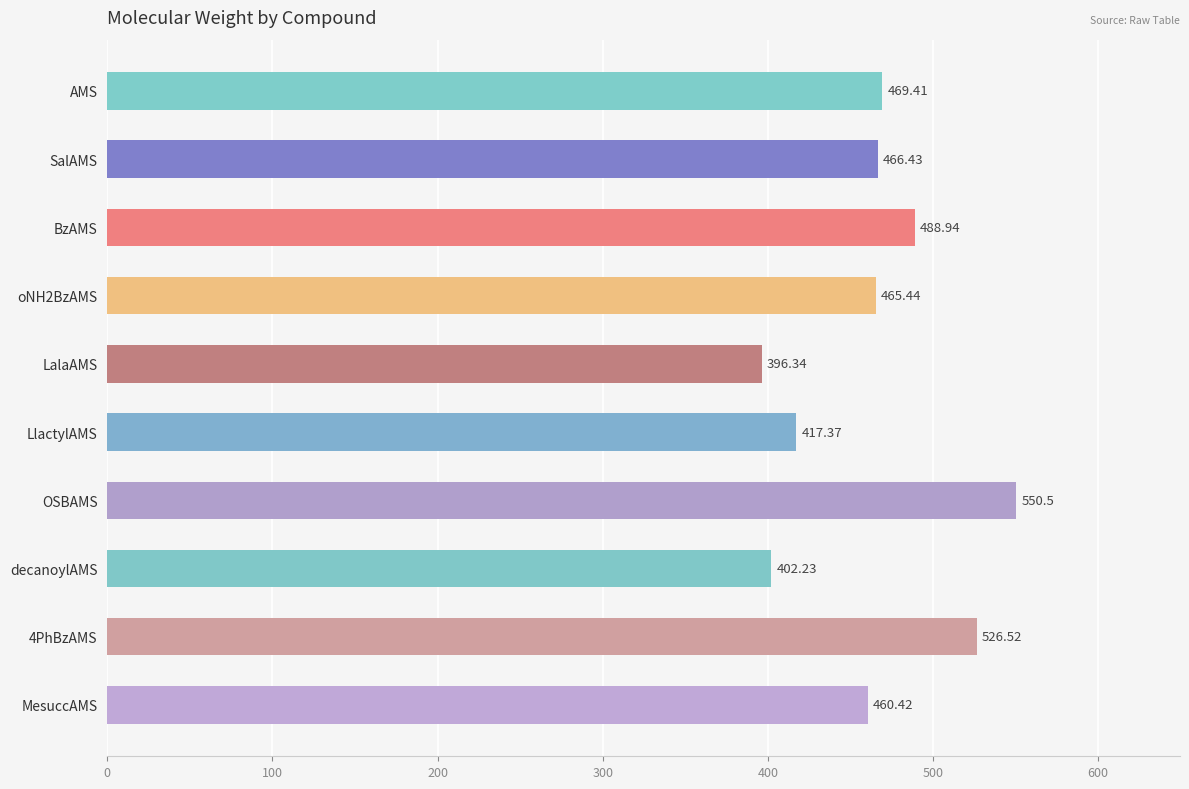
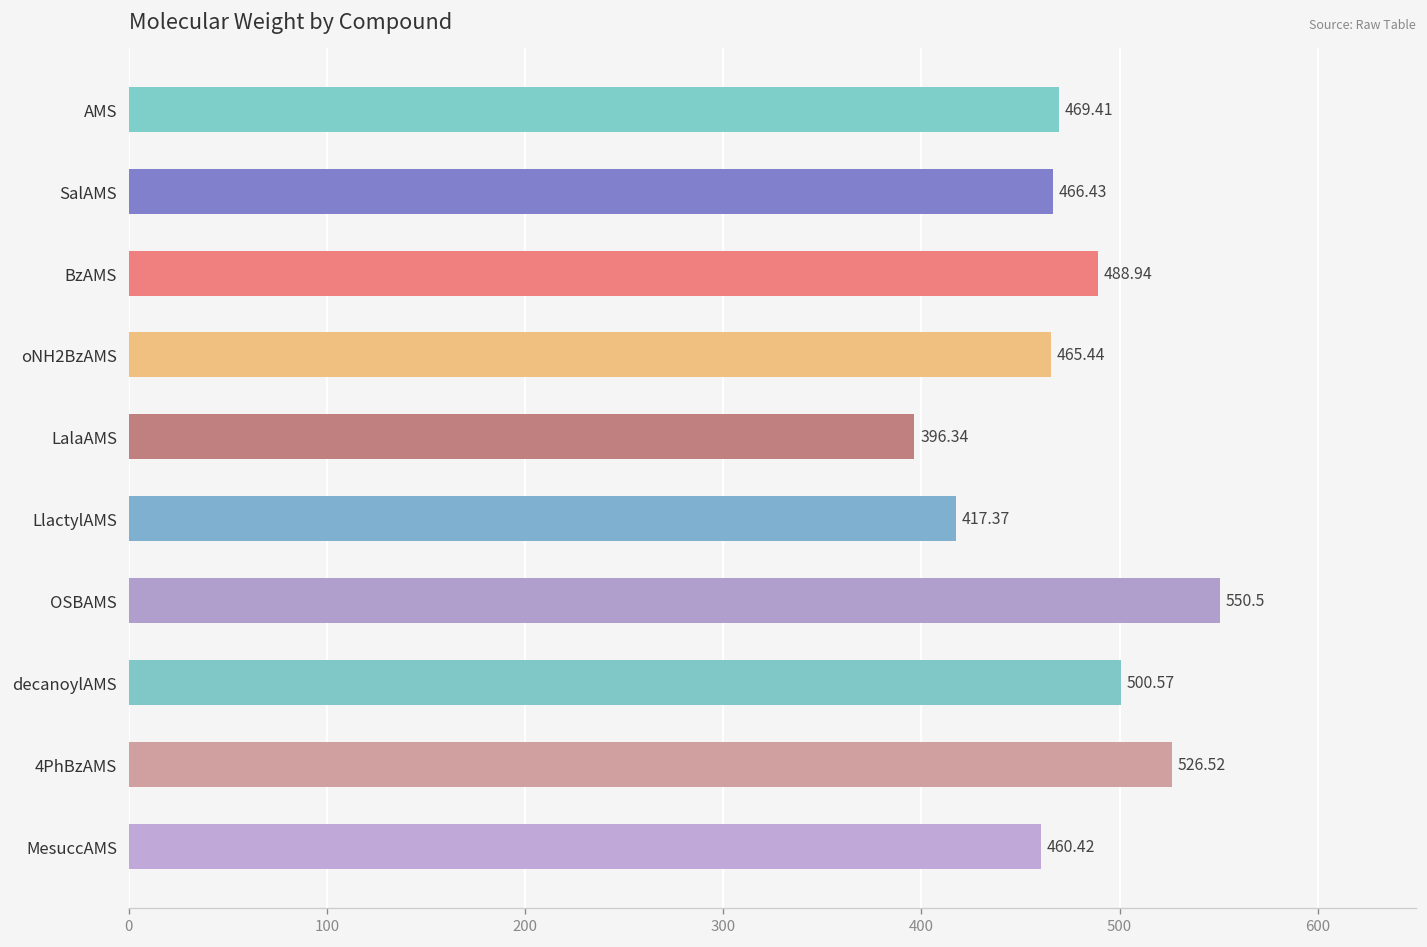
decanoylAMS: 402.23 -> 500.57
